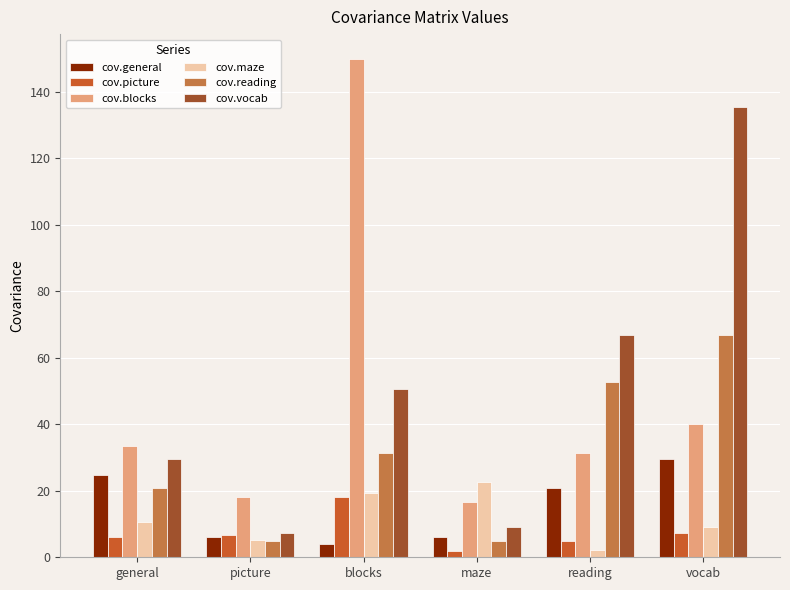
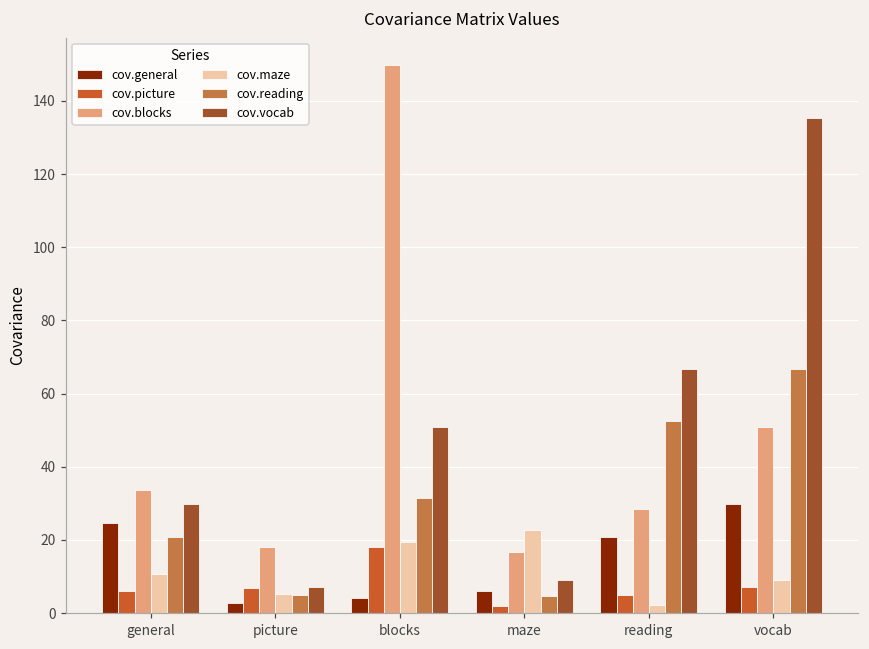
cov.general, picture: 6 -> 3
cov.blocks, reading: 31 -> 28
cov.blocks, vocab: 40 -> 51
